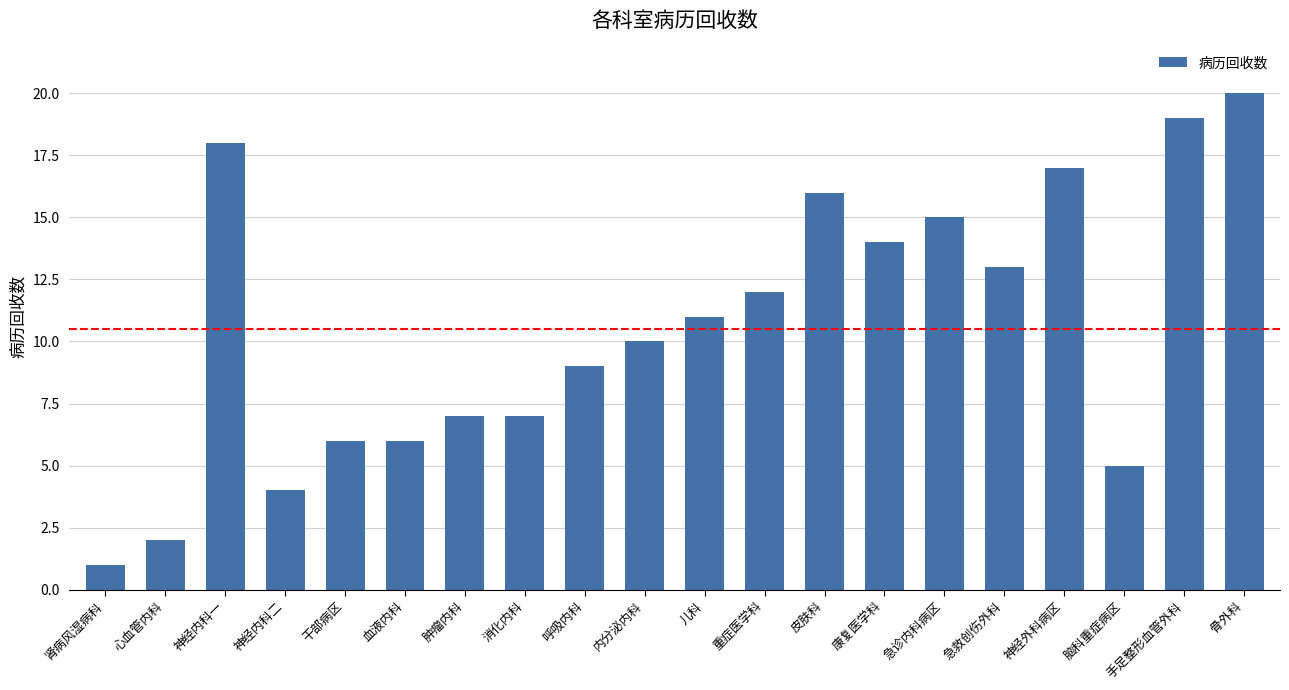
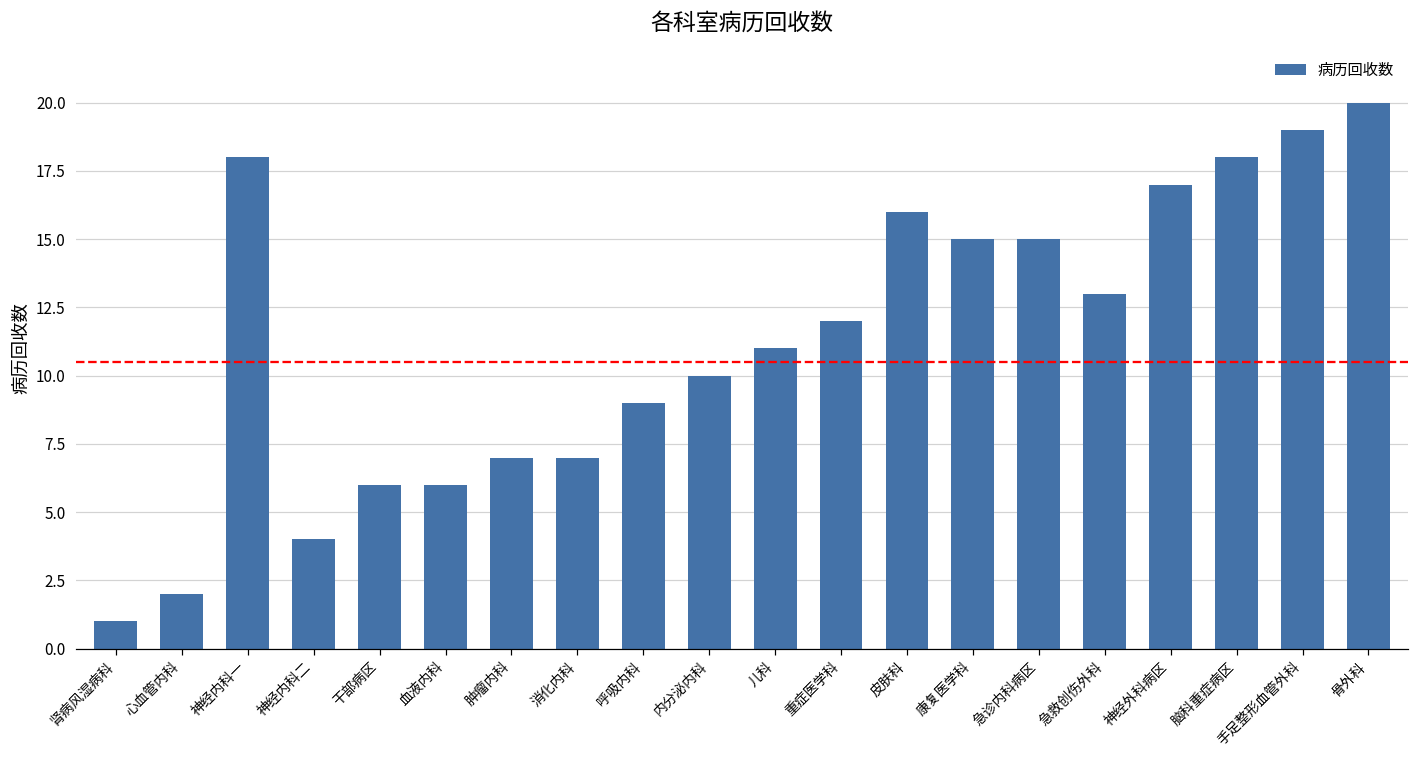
康复医学科: 14 -> 15
脑科重症病区: 5 -> 18
